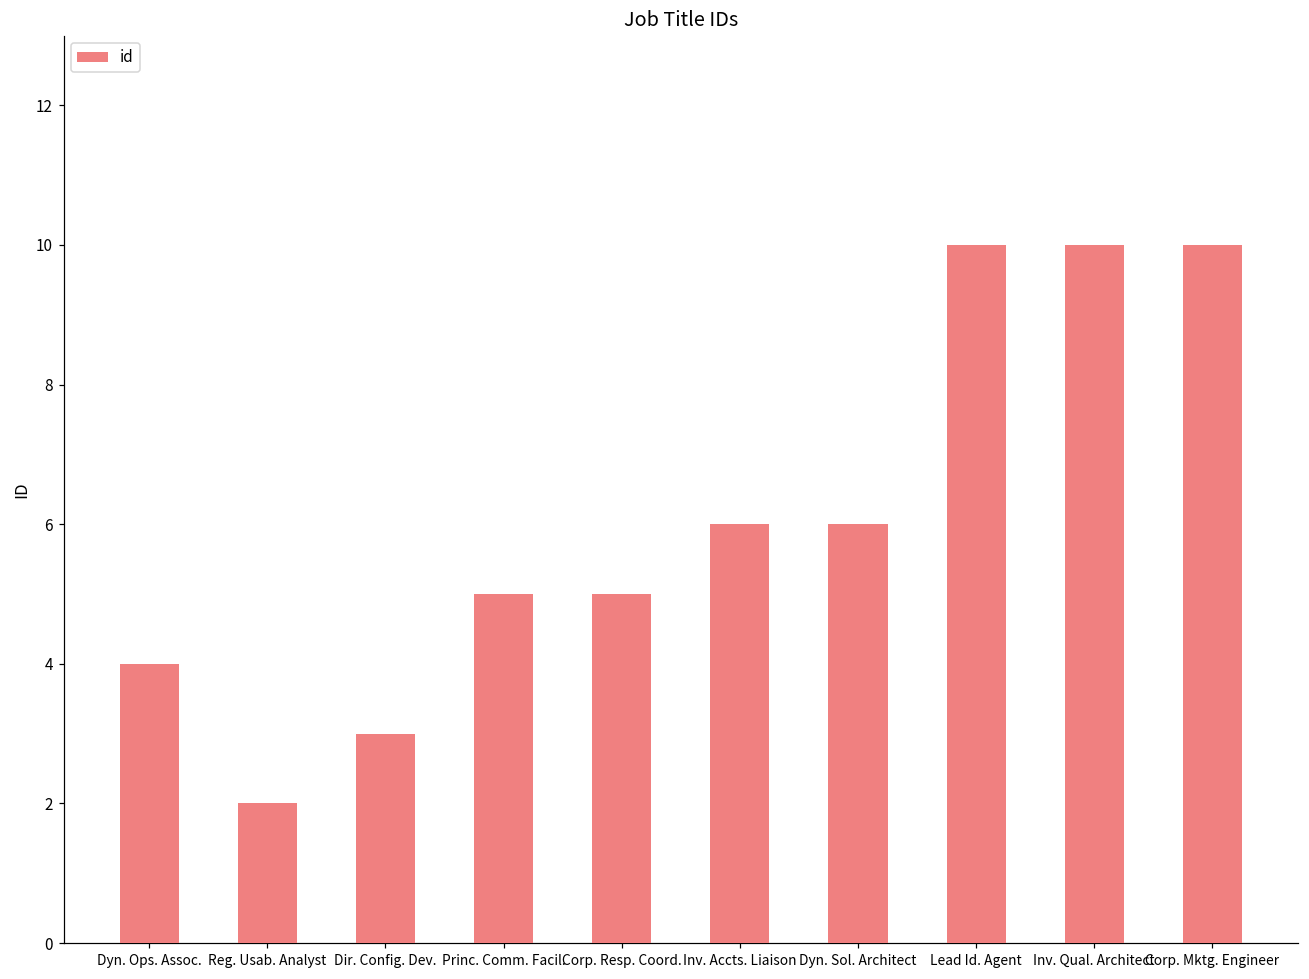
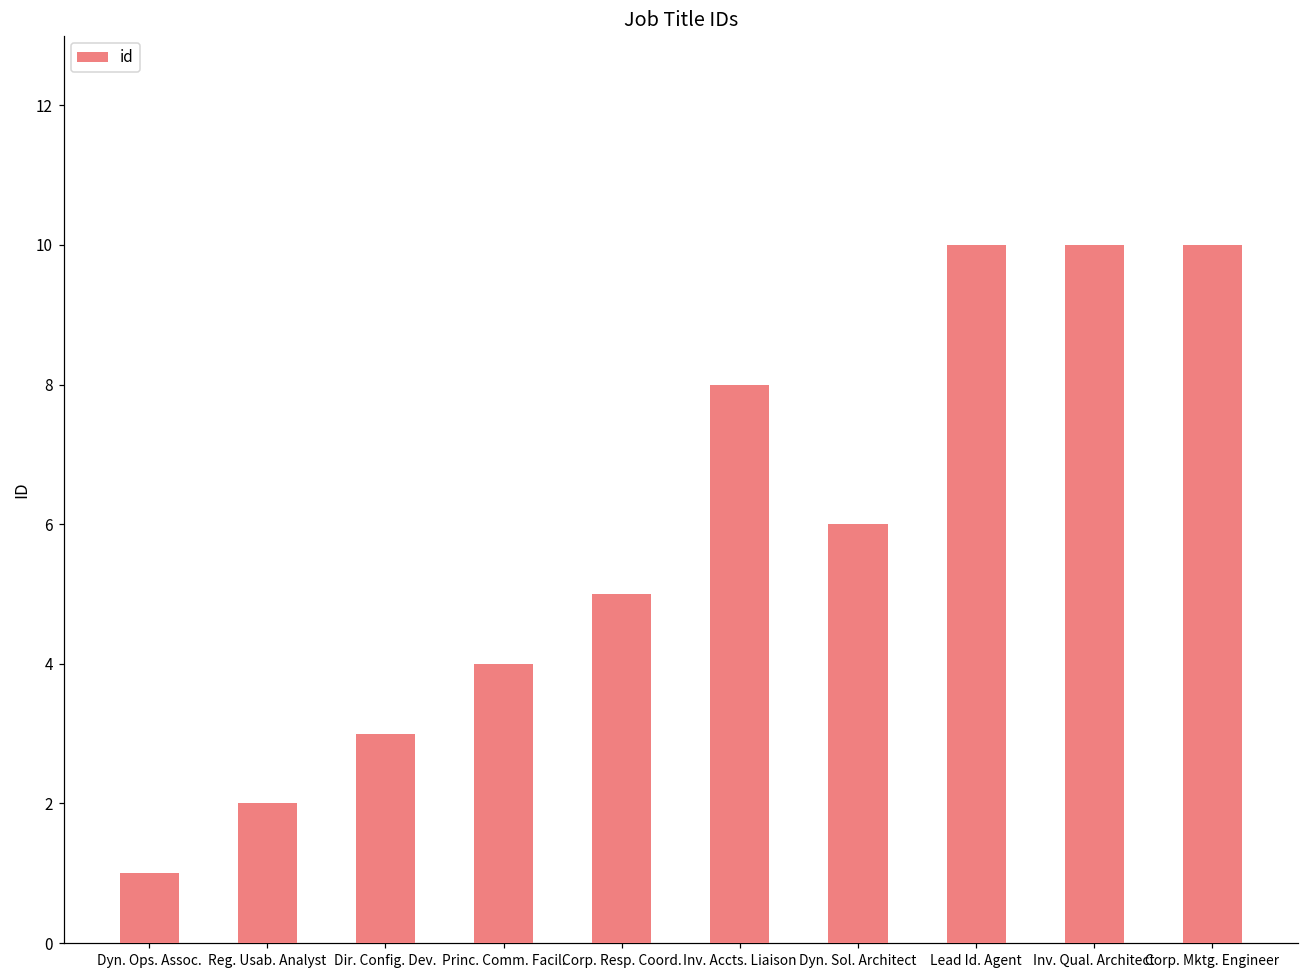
Dyn. Ops. Assoc.: 4 -> 1
Princ. Comm. Facil.: 5 -> 4
Inv. Accts. Liaison: 6 -> 8
